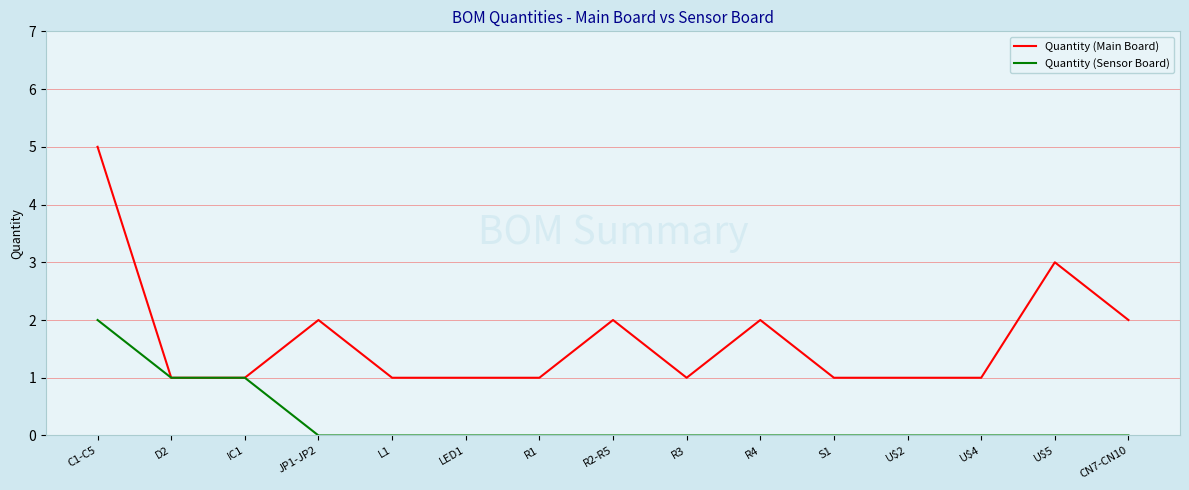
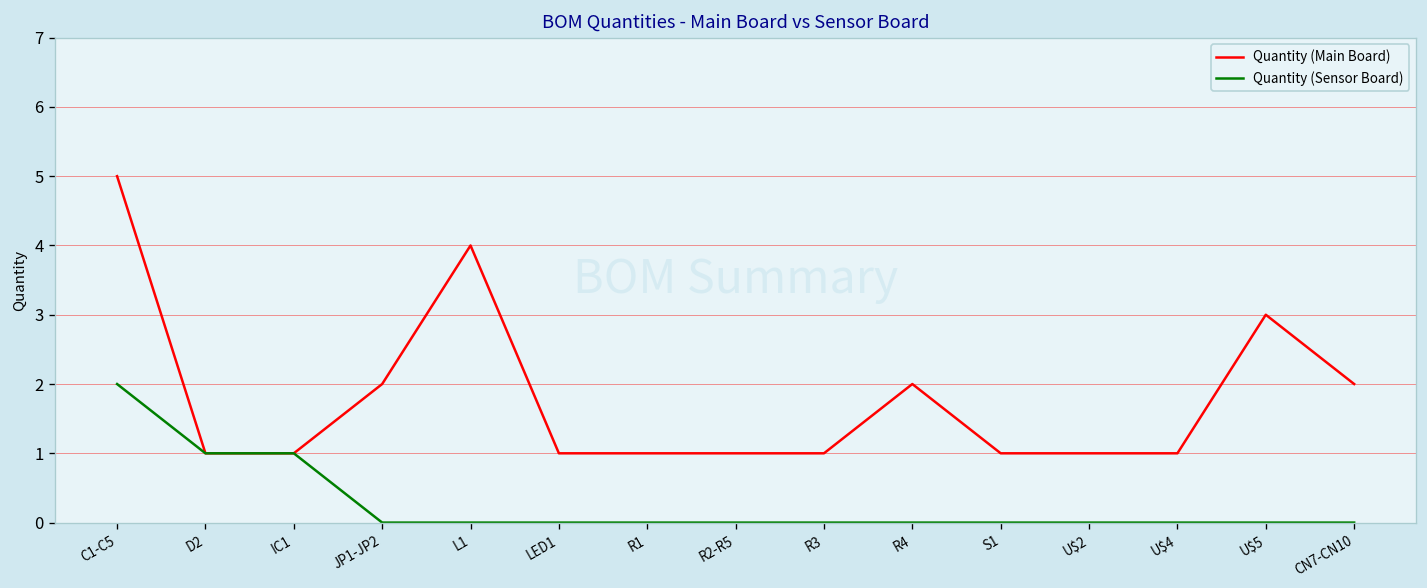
Quantity (Main Board), L1: 1 -> 4
Quantity (Main Board), R2-R5: 2 -> 1
